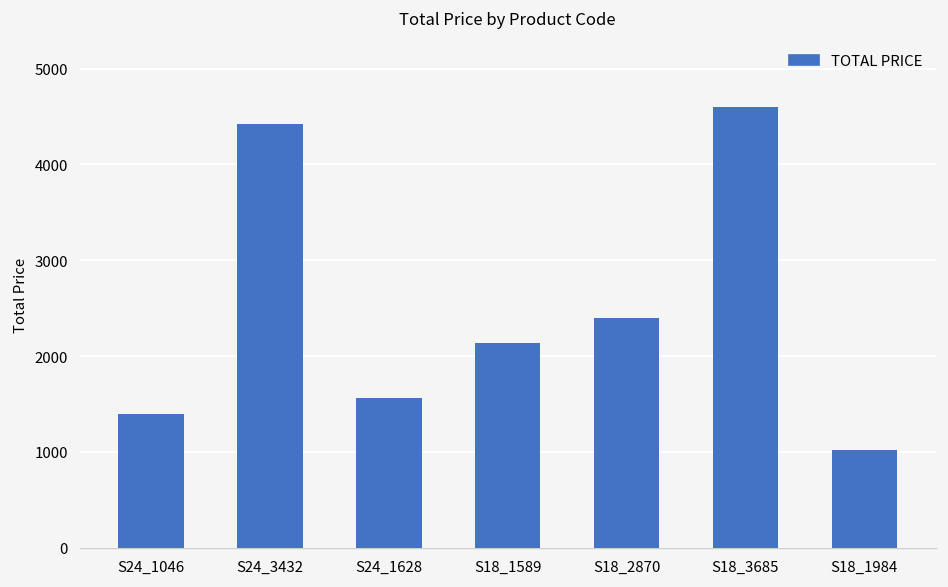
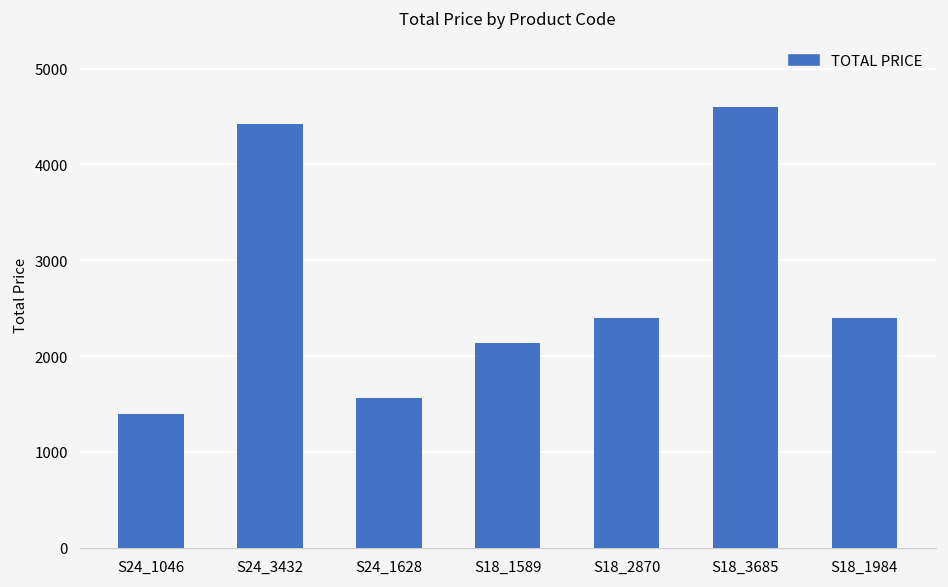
S18_1984: 1000 -> 2400
